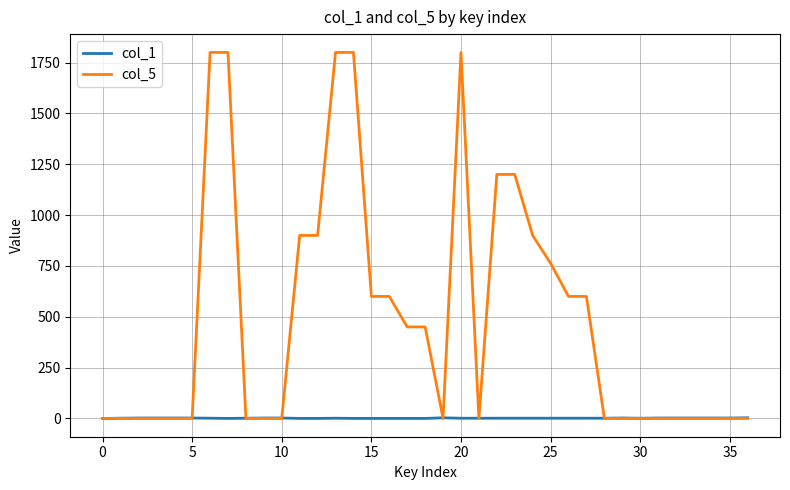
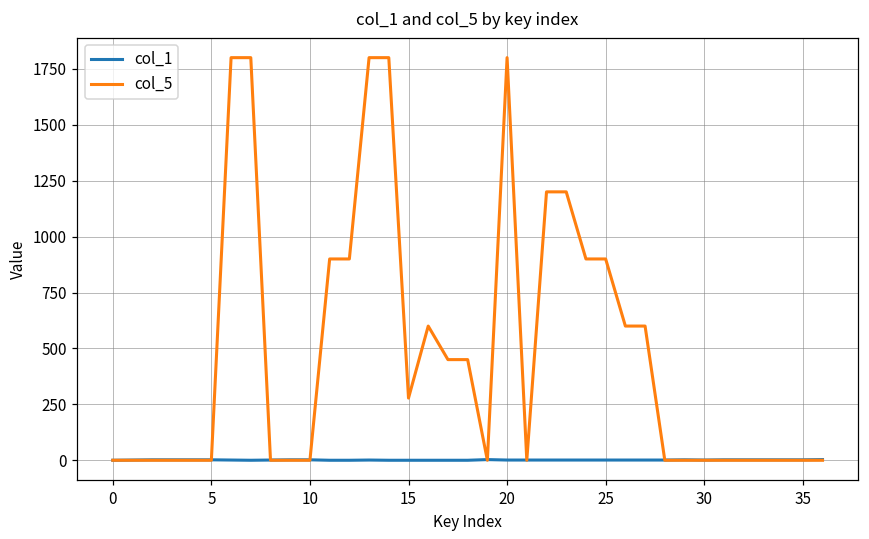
col_5, 15: 600 -> 280
col_5, 25: 760 -> 900
